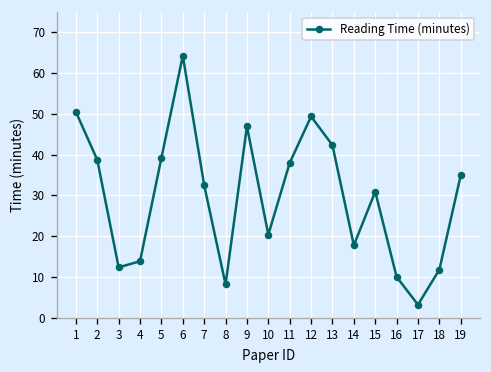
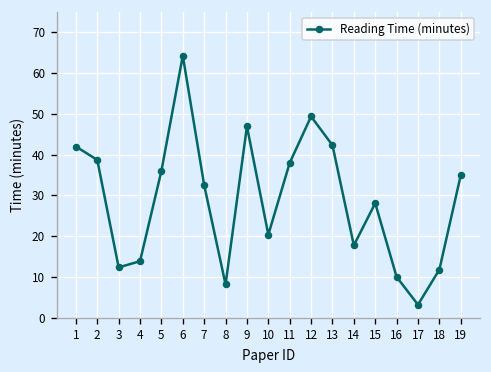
1: 51 -> 42
5: 39 -> 36
15: 31 -> 28
